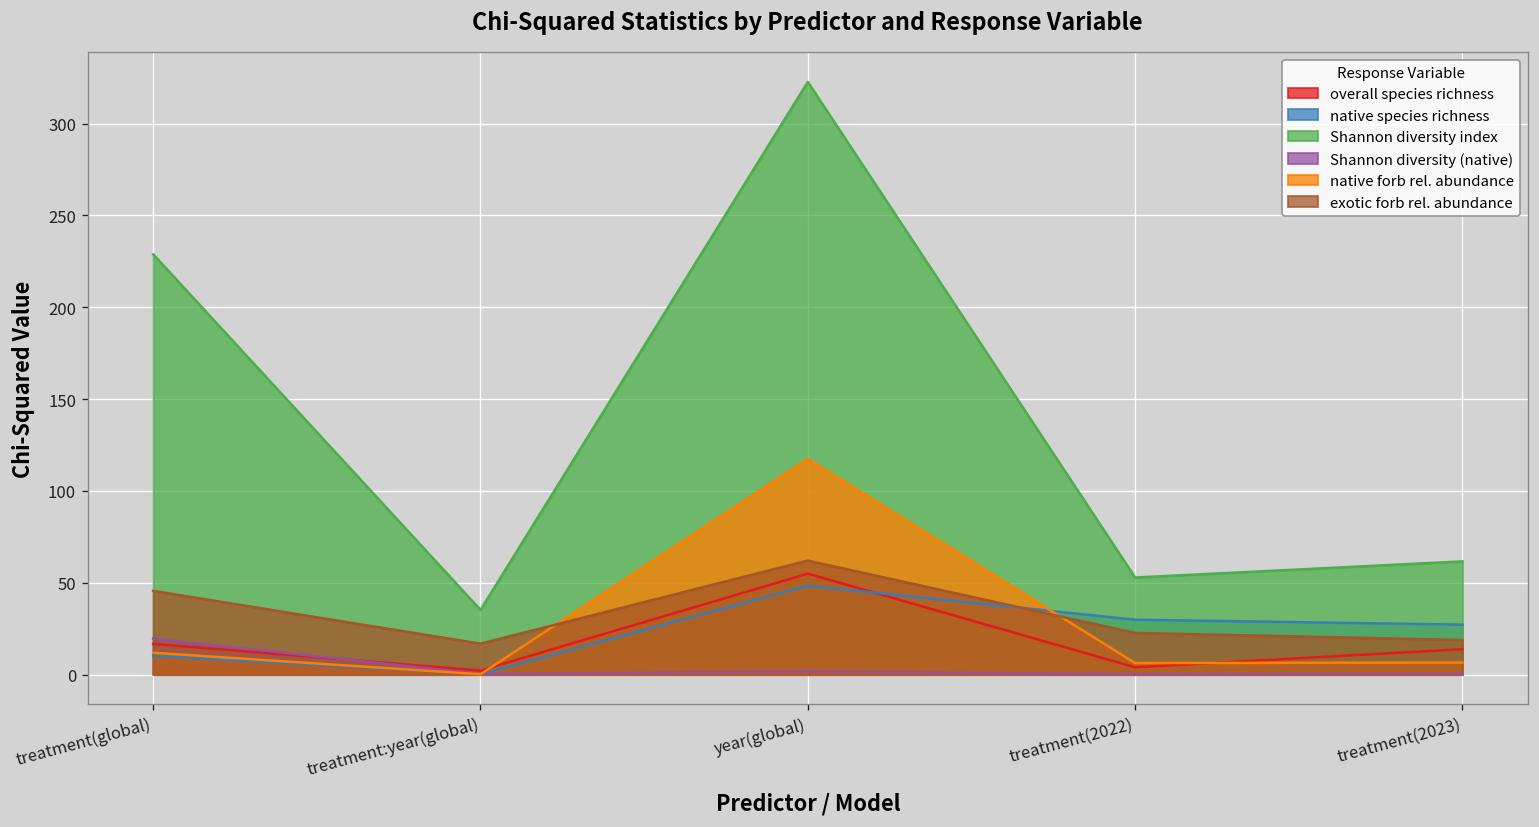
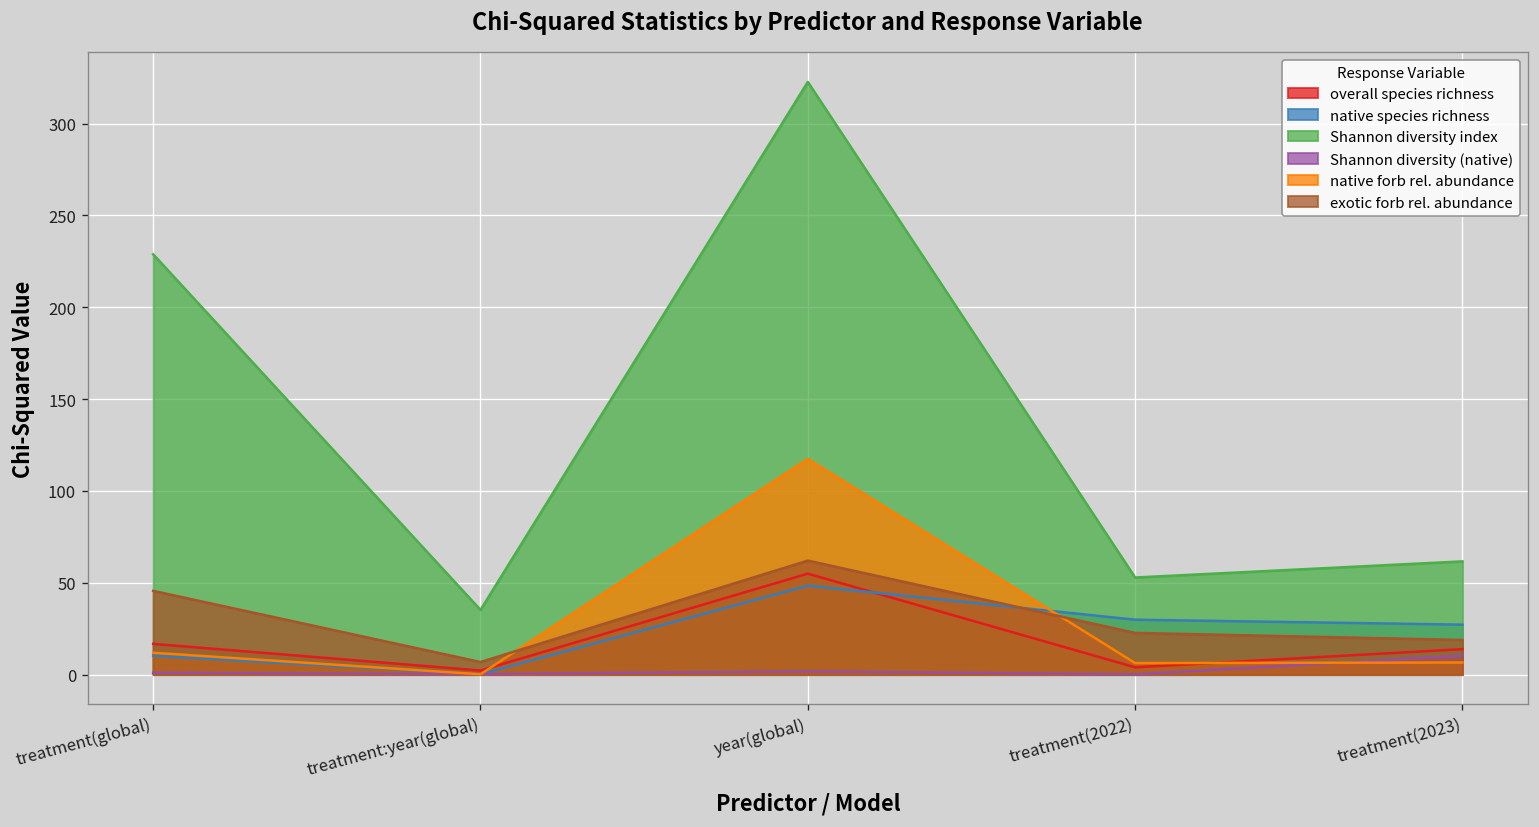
Shannon diversity (native), treatment(global): 20 -> 1
exotic forb rel. abundance, treatment:year(global): 17 -> 7
Shannon diversity (native), treatment(2023): 1 -> 10
